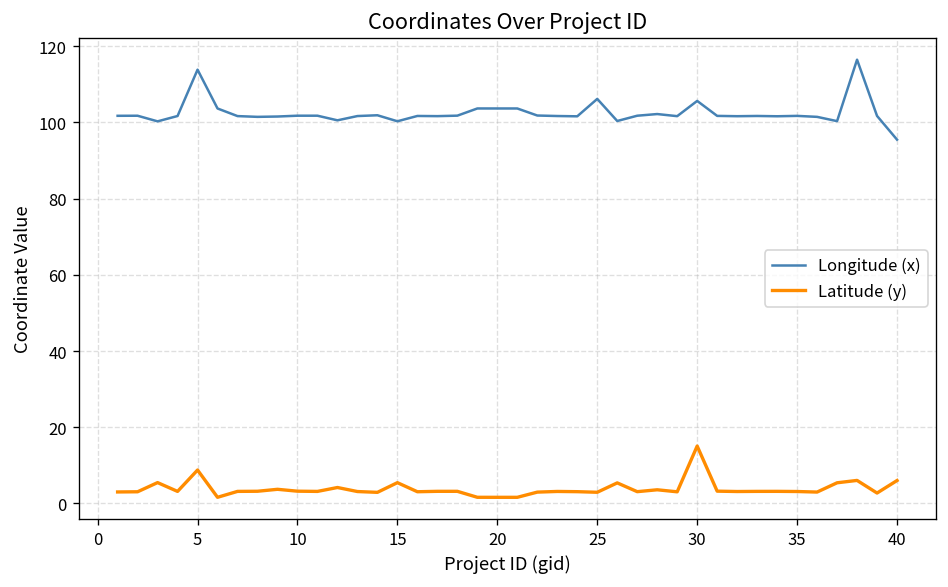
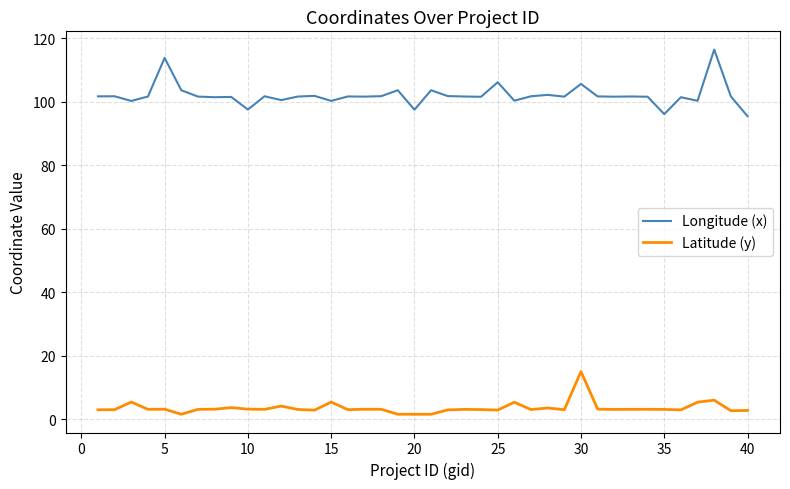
Latitude (y), 5: 9 -> 3
Longitude (x), 10: 102 -> 98
Longitude (x), 20: 104 -> 98
Longitude (x), 35: 102 -> 96
Latitude (y), 40: 6 -> 3
